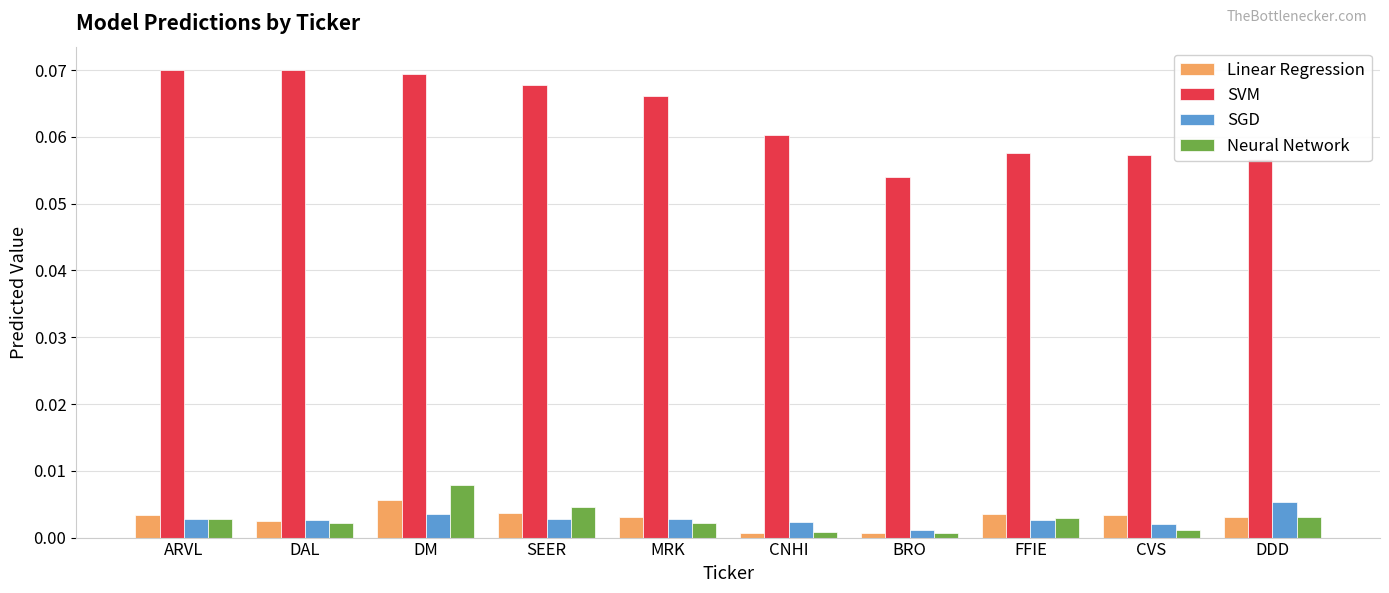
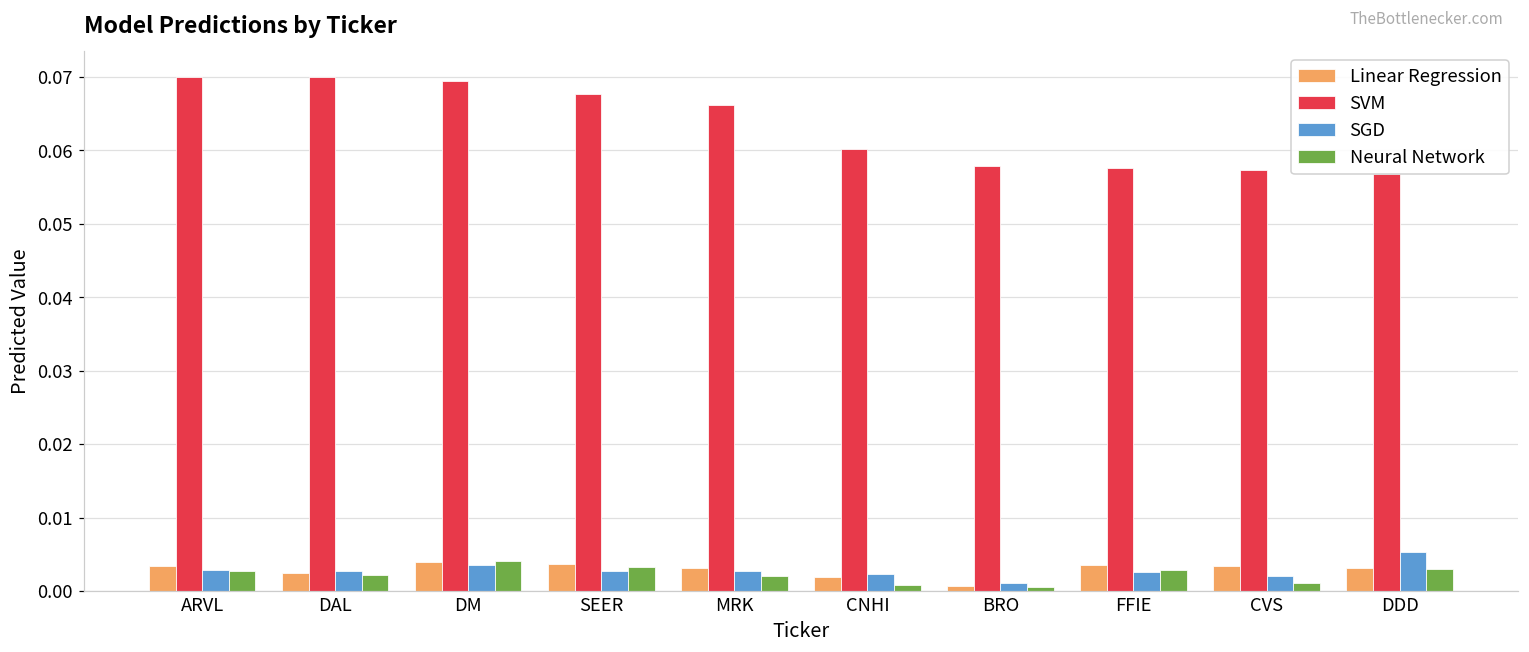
Linear Regression, DM: 0.006 -> 0.004
Neural Network, DM: 0.008 -> 0.004
Neural Network, SEER: 0.005 -> 0.003
Linear Regression, CNHI: 0.001 -> 0.002
SVM, BRO: 0.054 -> 0.058
